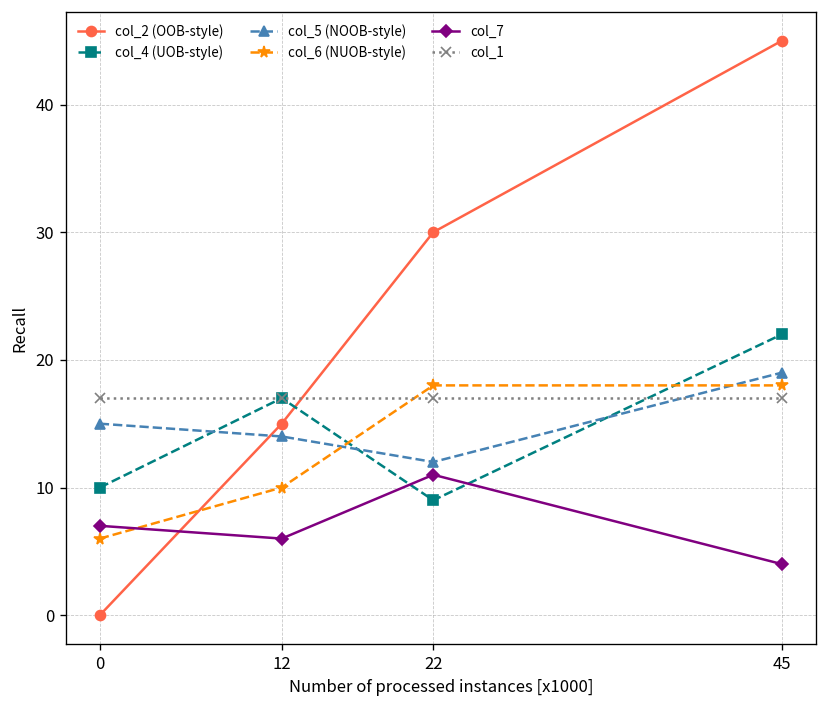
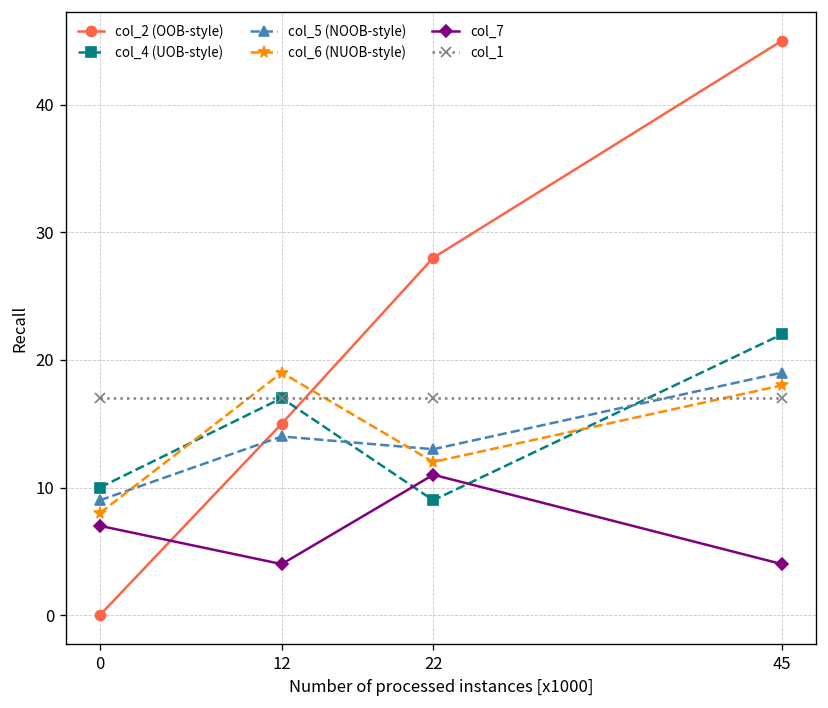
col_5 (NOOB-style), 0: 15 -> 9
col_6 (NUOB-style), 0: 6 -> 8
col_6 (NUOB-style), 12: 10 -> 19
col_7, 12: 6 -> 4
col_2 (OOB-style), 22: 30 -> 28
col_5 (NOOB-style), 22: 12 -> 13
col_6 (NUOB-style), 22: 18 -> 12
